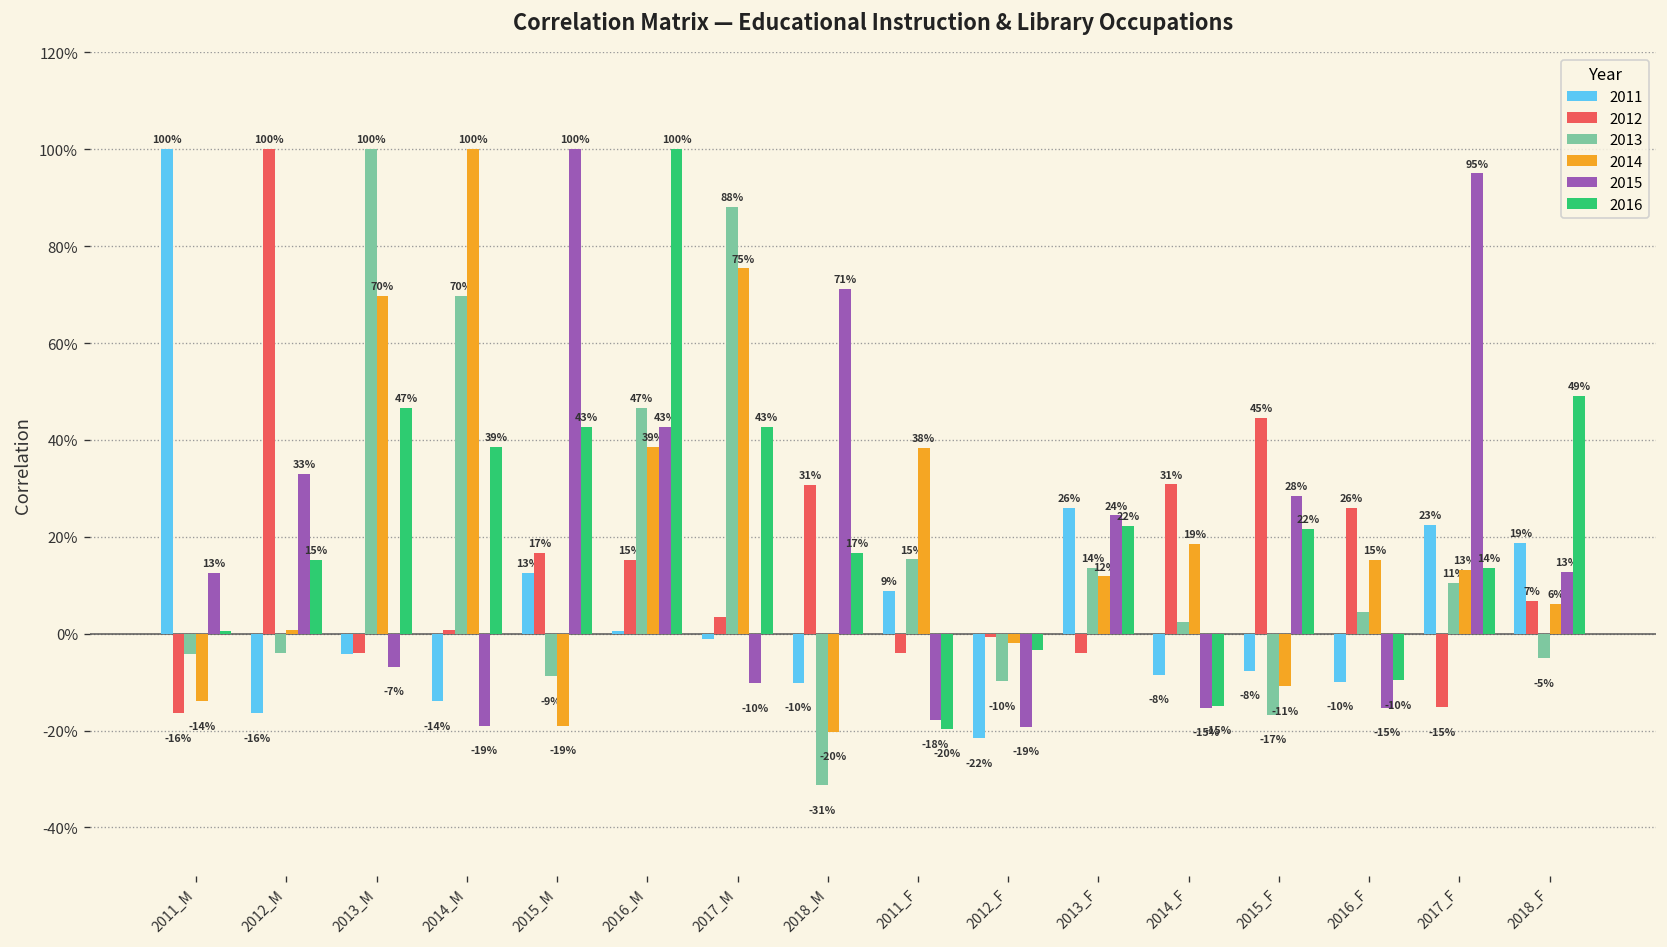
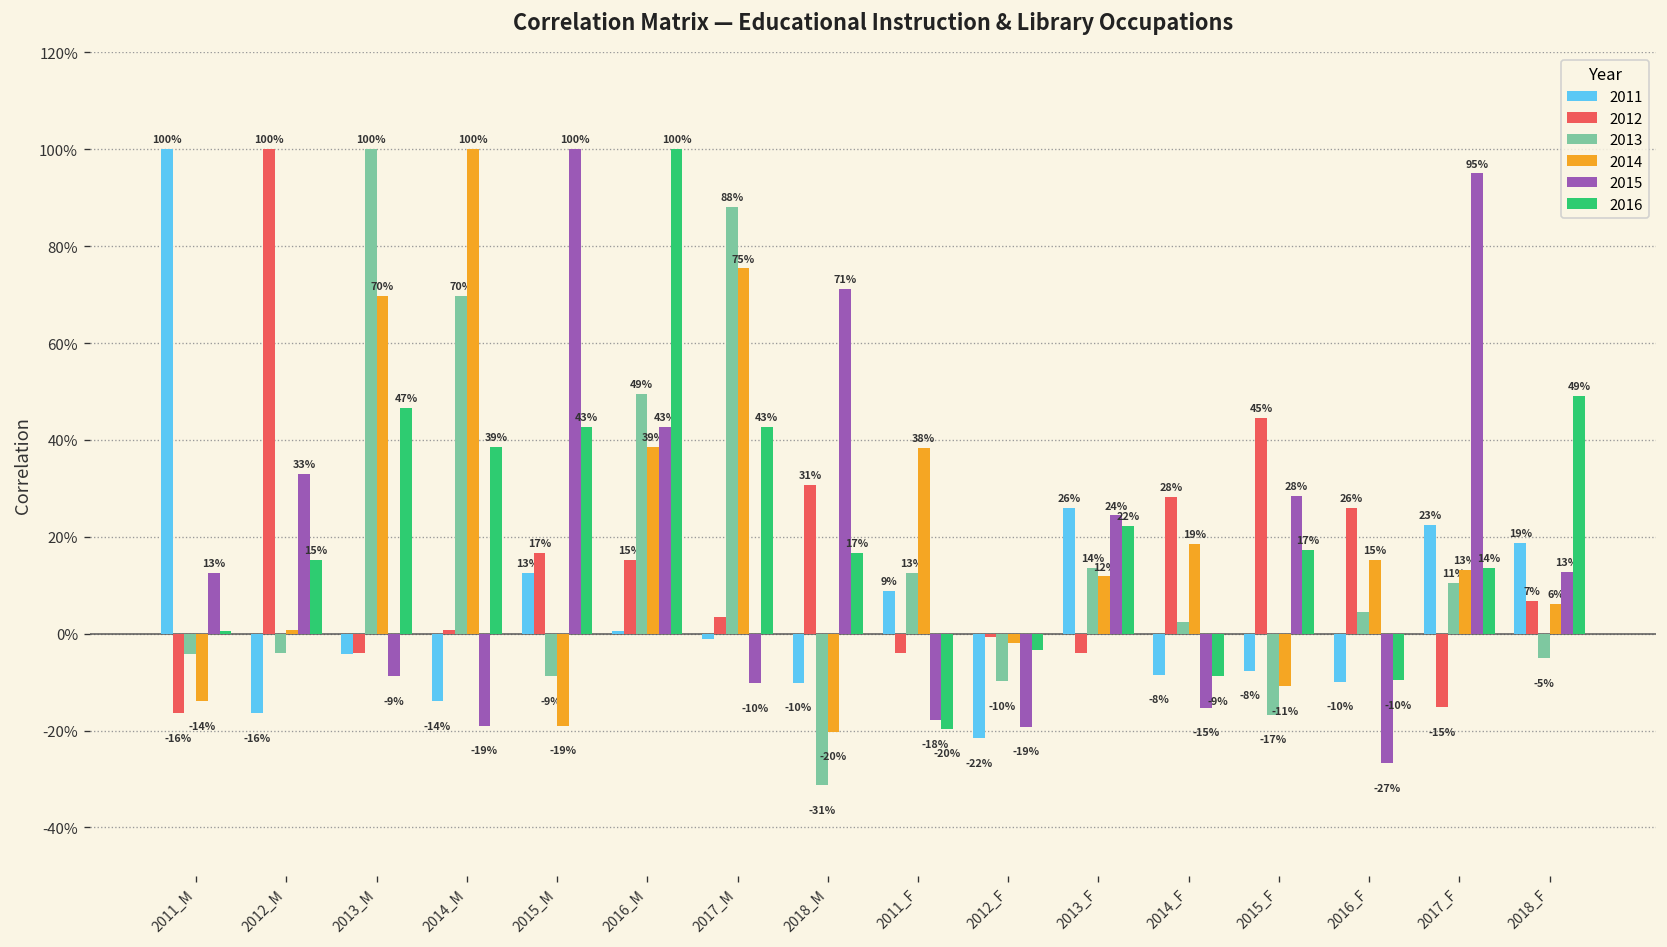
2015, 2013_M: -7% -> -9%
2013, 2016_M: 47% -> 49%
2013, 2011_F: 15% -> 13%
2012, 2014_F: 31% -> 28%
2016, 2014_F: -15% -> -9%
2016, 2015_F: 22% -> 17%
2015, 2016_F: -15% -> -27%
